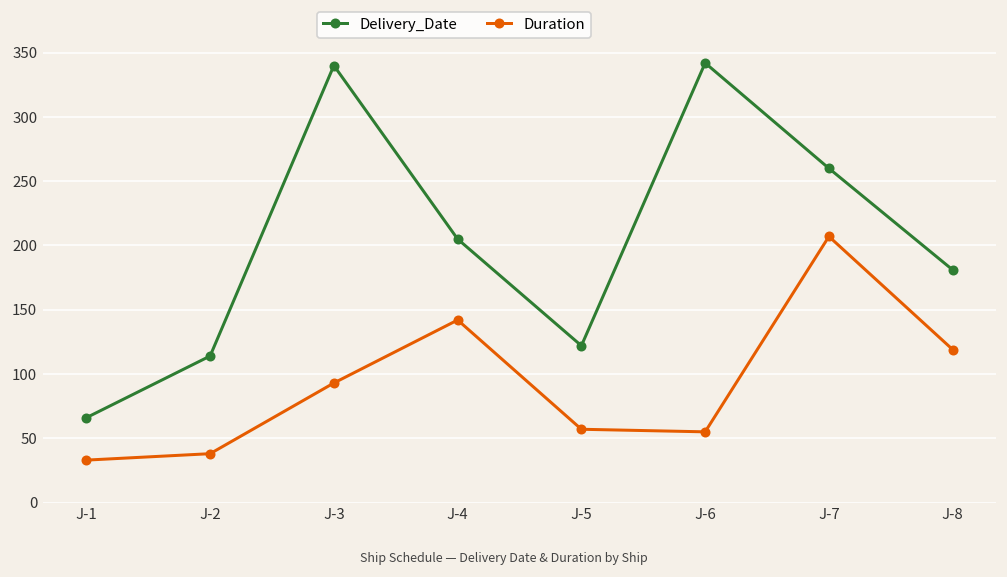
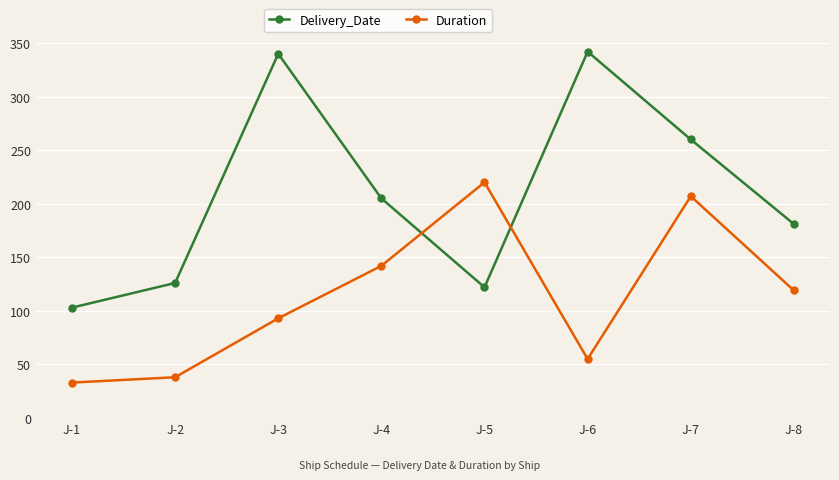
Delivery_Date, J-1: 66 -> 103
Delivery_Date, J-2: 114 -> 126
Duration, J-5: 57 -> 220
